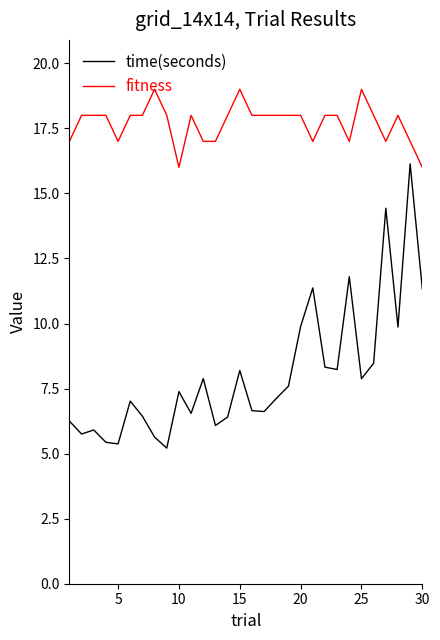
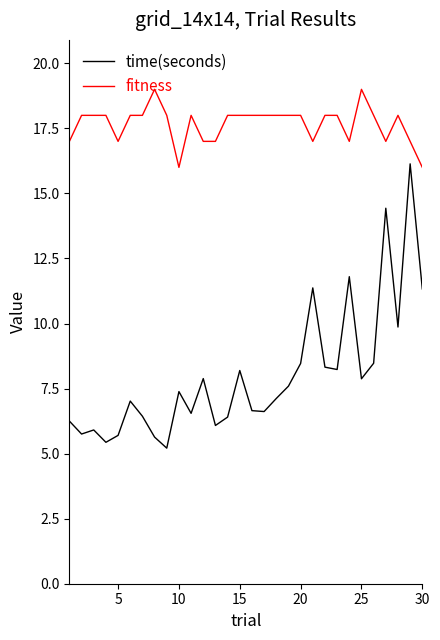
time(seconds), 5: 5.4 -> 5.7
fitness, 15: 19 -> 18
time(seconds), 20: 9.9 -> 8.5
